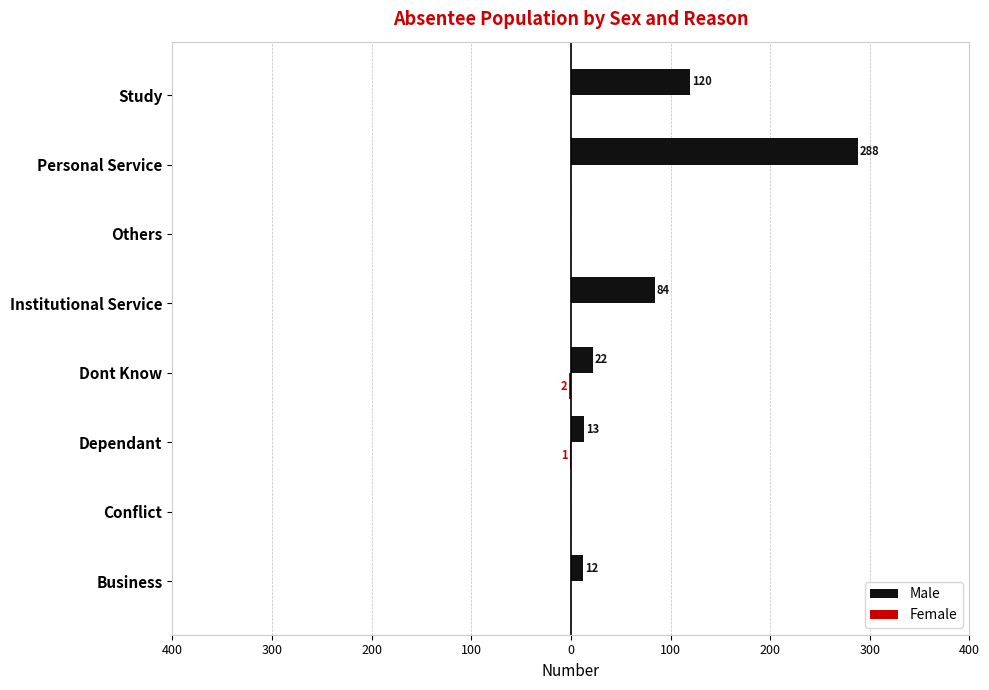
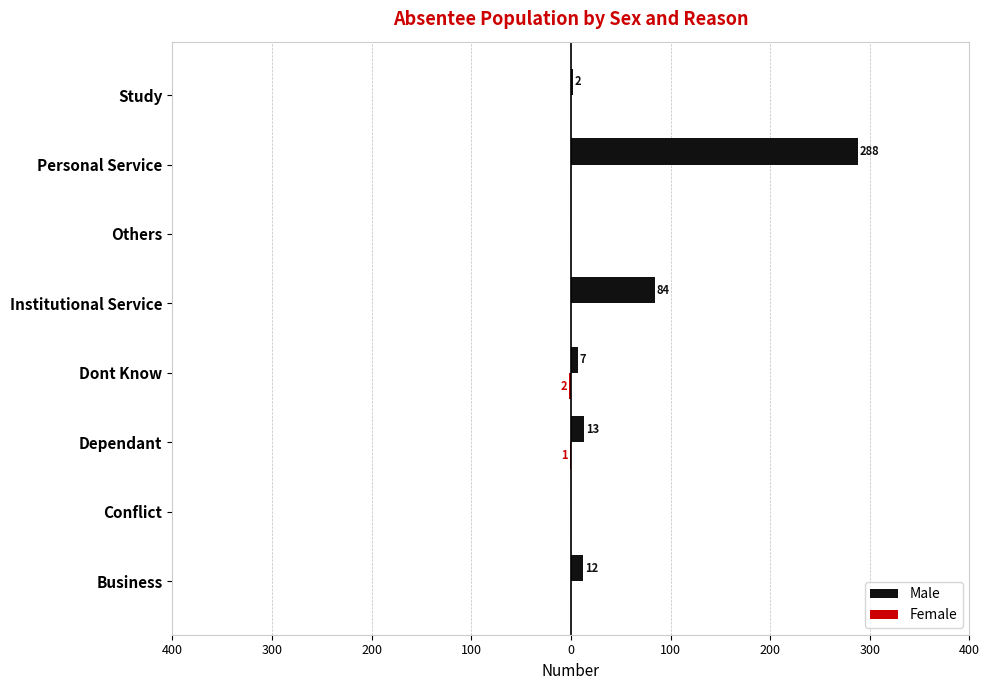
Male, Study: 120 -> 2
Male, Dont Know: 22 -> 7
